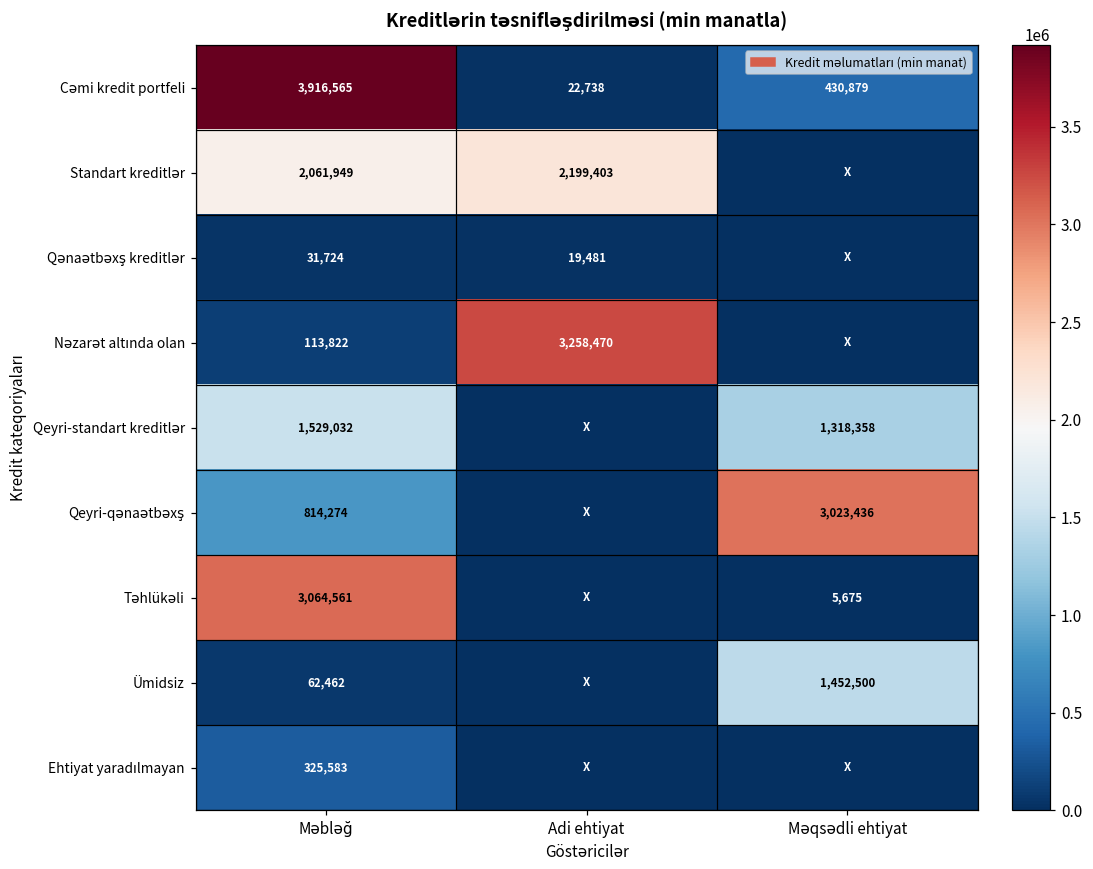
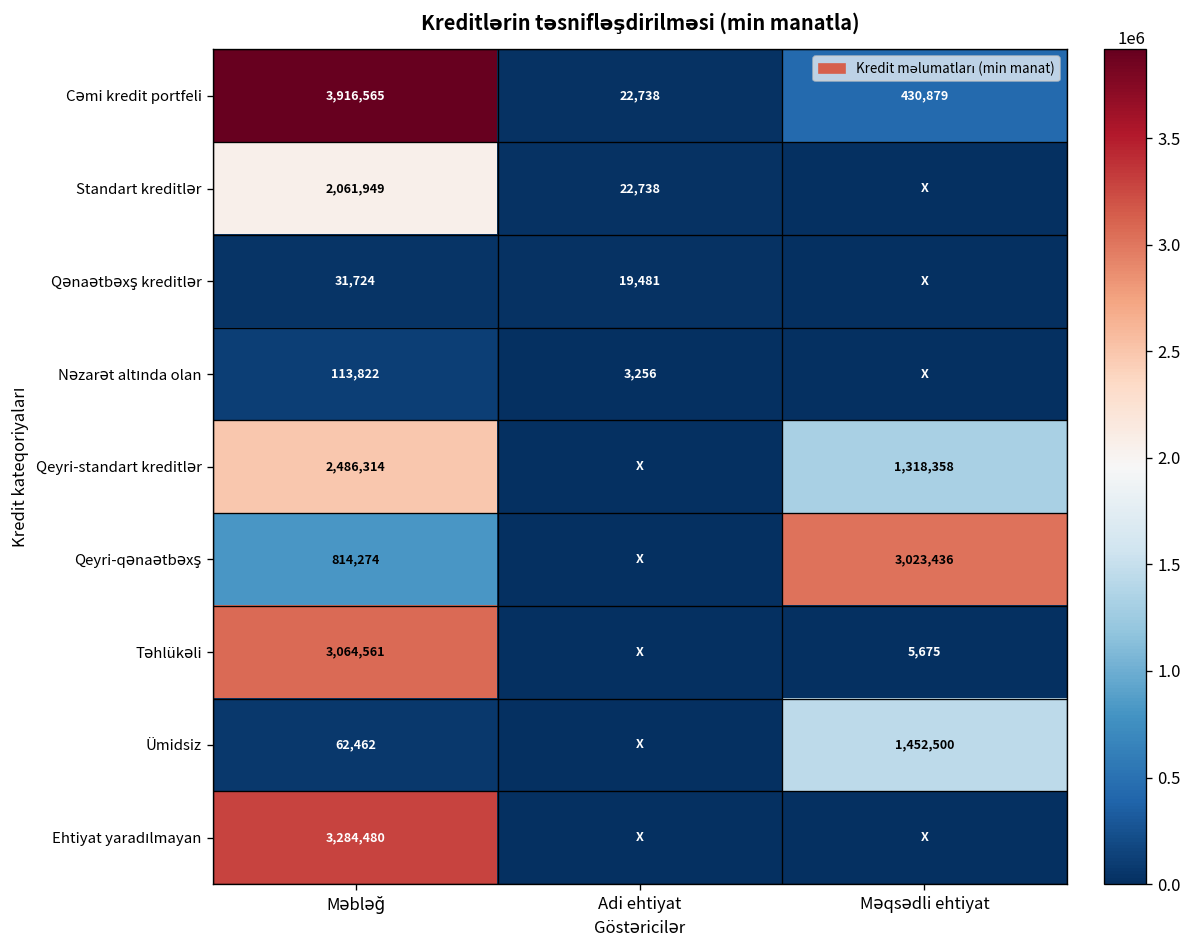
Standart kreditlər, Adi ehtiyat: 2,199,403 -> 22,738
Nəzarət altında olan, Adi ehtiyat: 3,258,470 -> 3,256
Qeyri-standart kreditlər, Məbləğ: 1,529,032 -> 2,486,314
Ehtiyat yaradılmayan, Məbləğ: 325,583 -> 3,284,480
